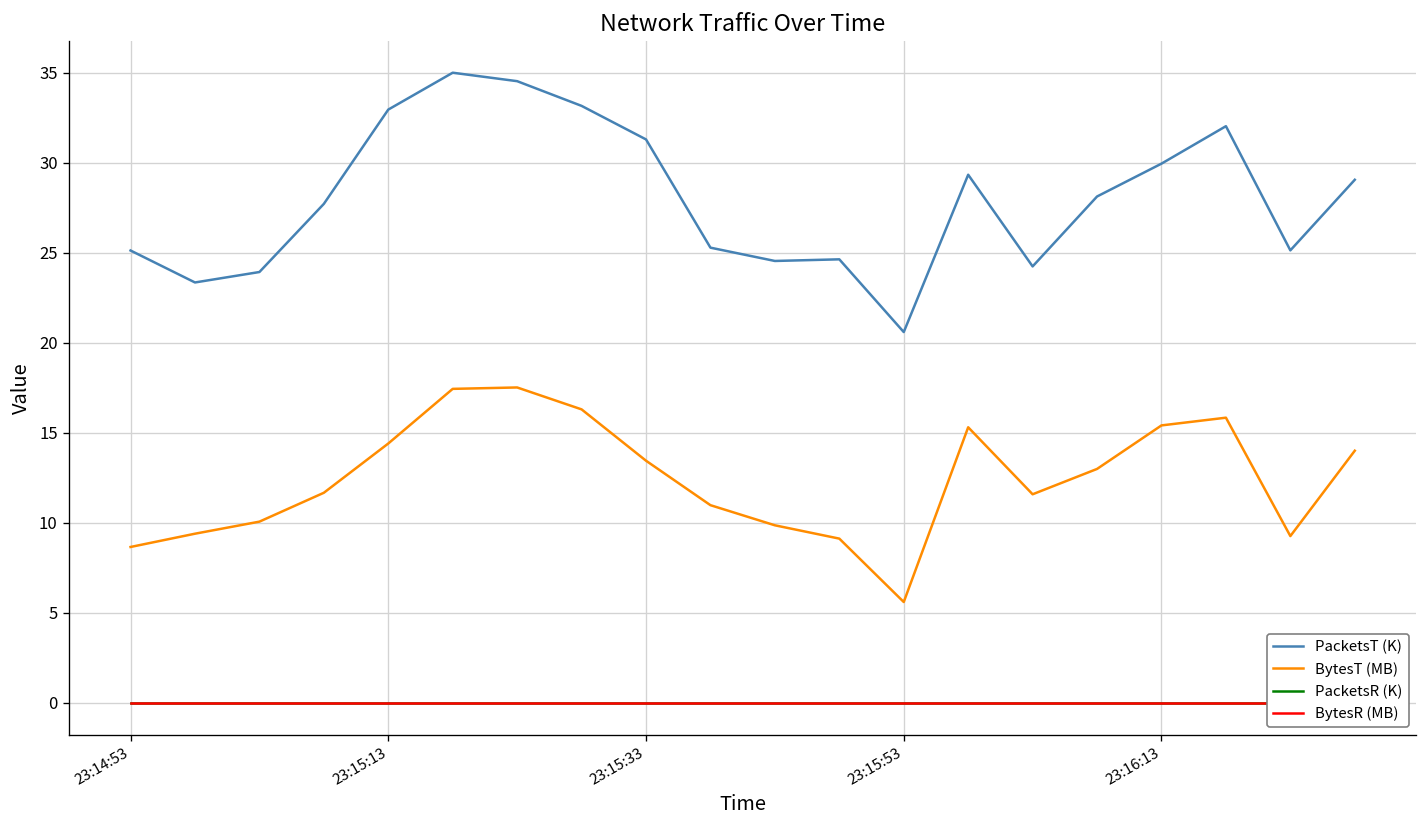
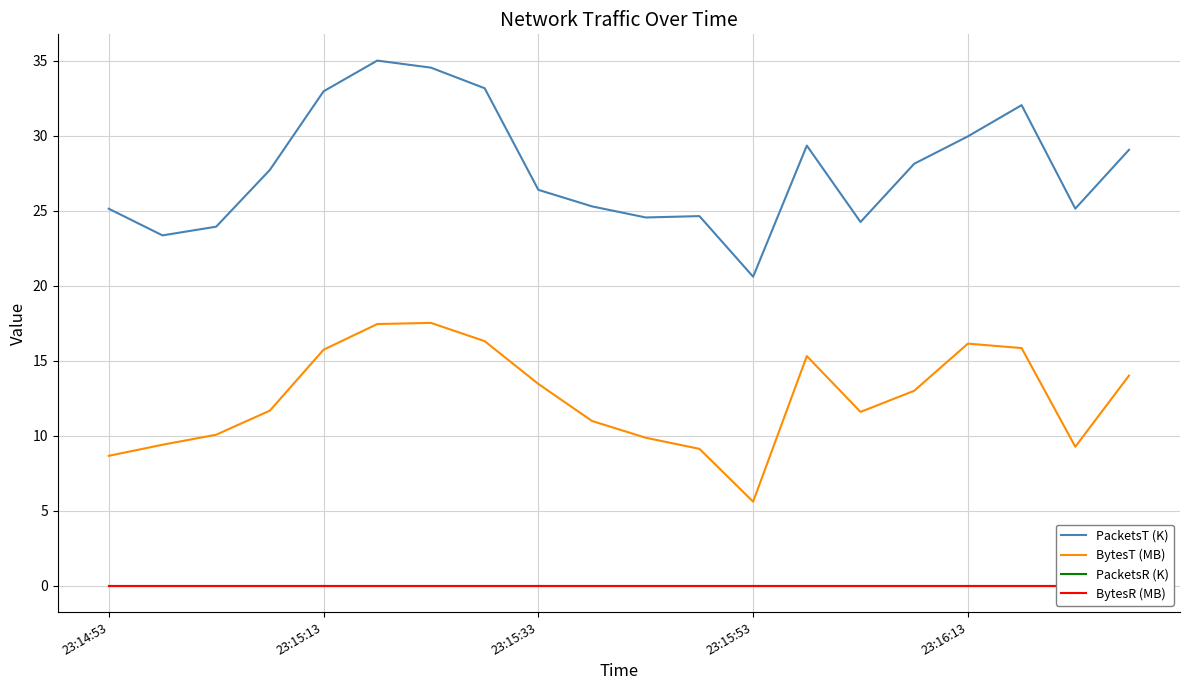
BytesT (MB), 23:15:13: 14.4 -> 15.7
PacketsT (K), 23:15:33: 31.3 -> 26.4
BytesT (MB), 23:16:13: 15.4 -> 16.1
